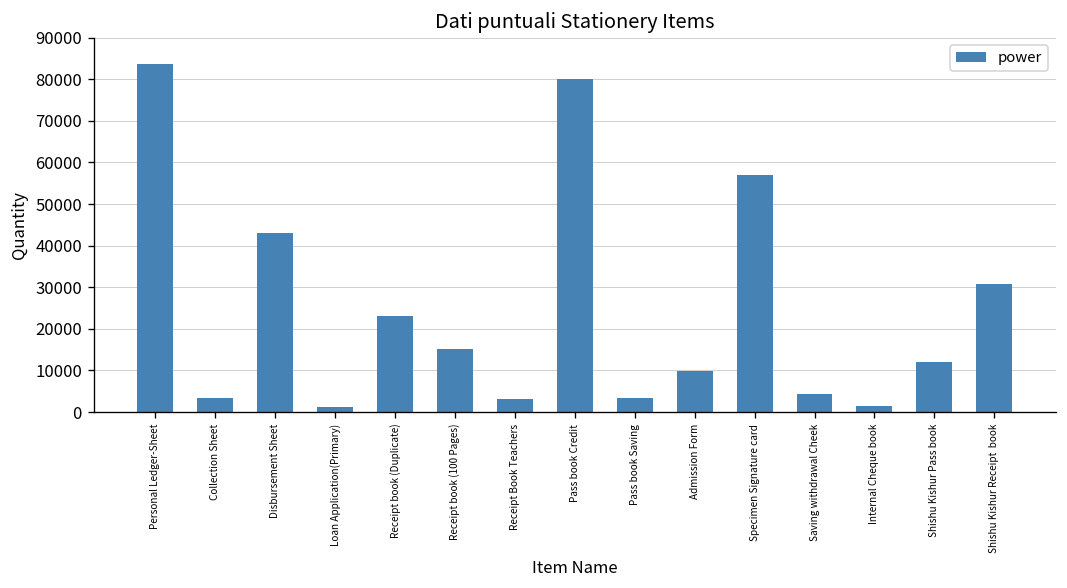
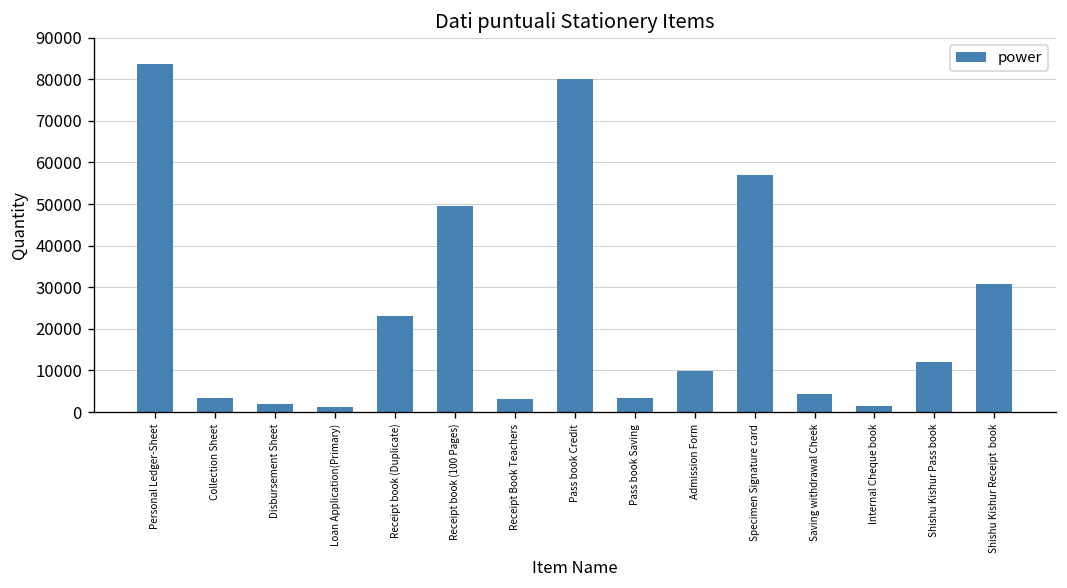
Disbursement Sheet: 43000 -> 2000
Receipt book (100 Pages): 15000 -> 50000
